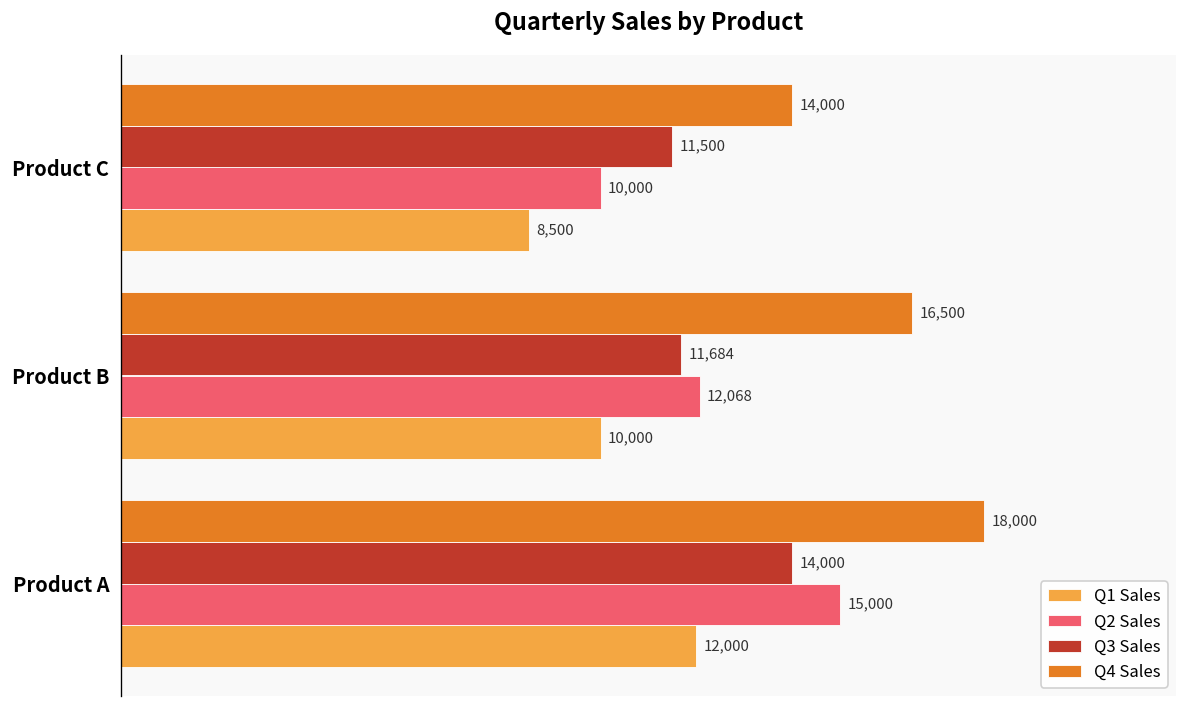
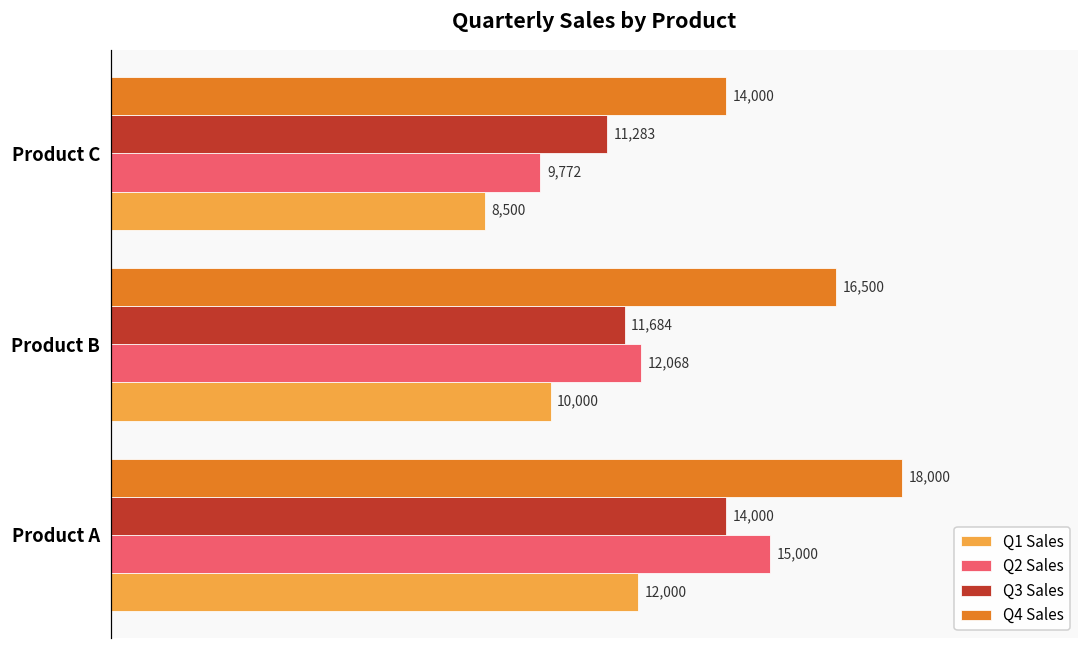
Q3 Sales, Product C: 11,500 -> 11,283
Q2 Sales, Product C: 10,000 -> 9,772
